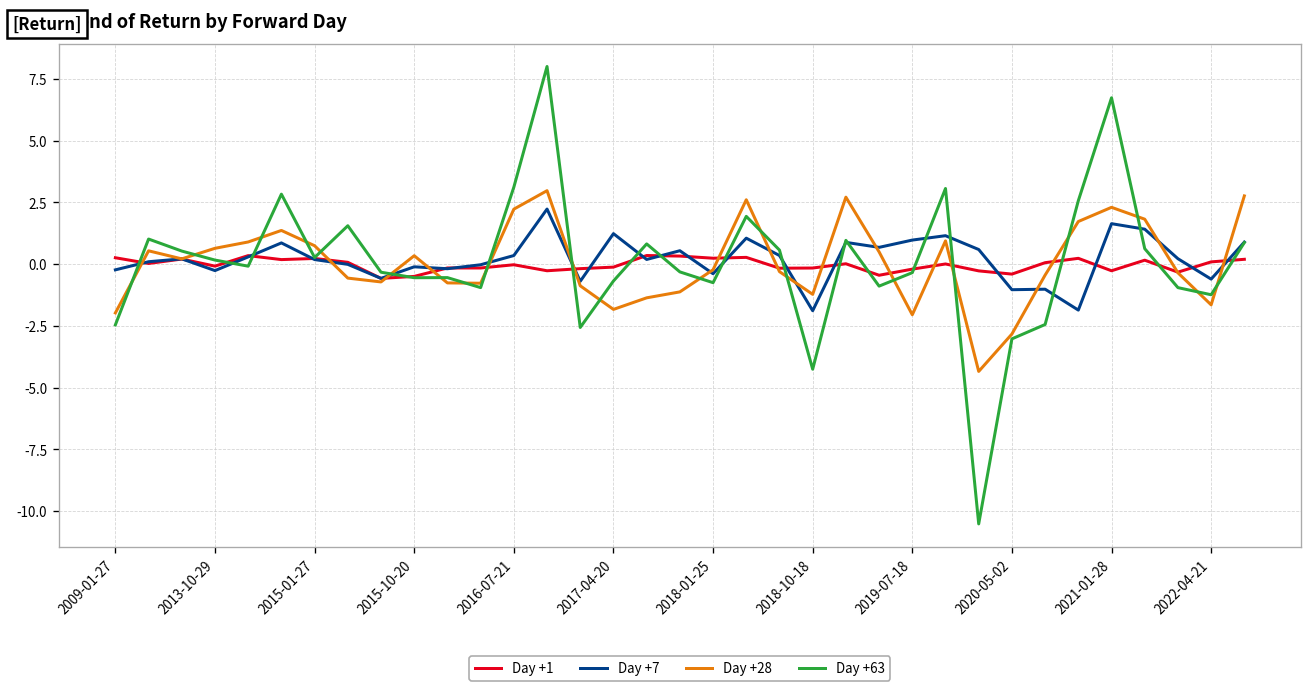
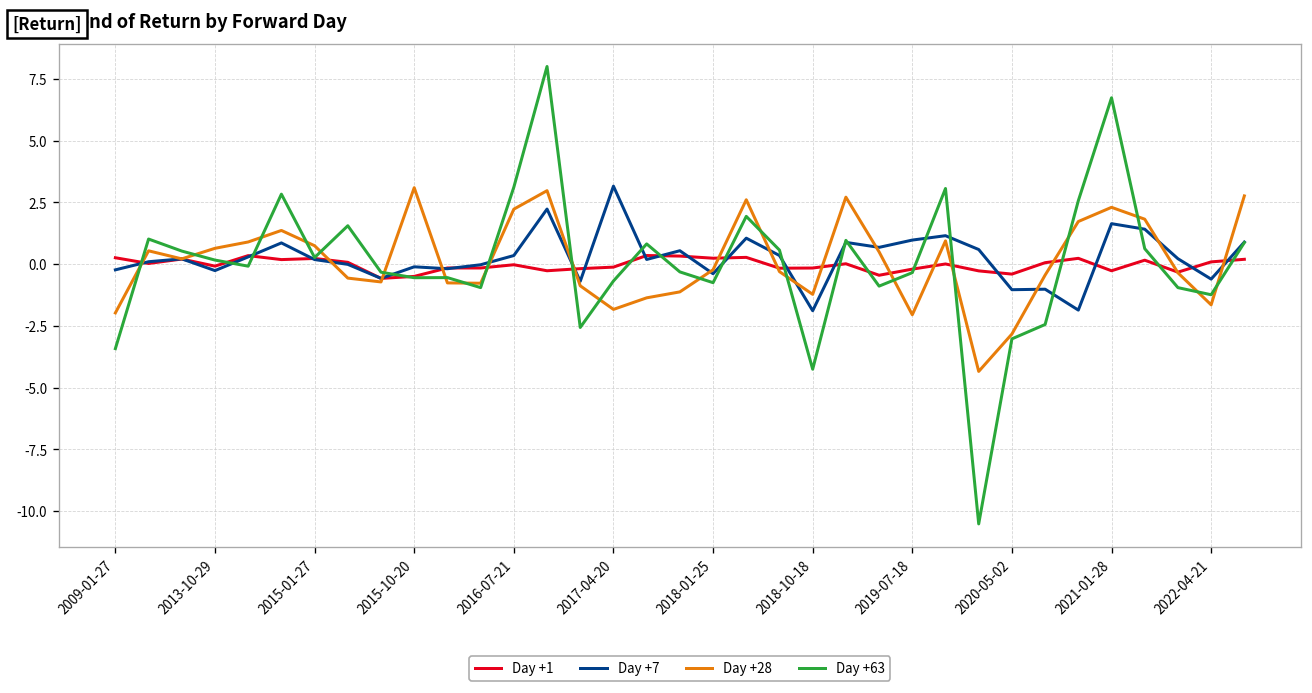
Day +63, 2009-01-27: -2.5 -> -3.4
Day +28, 2015-10-20: 0.3 -> 3.1
Day +7, 2017-04-20: 1.2 -> 3.2
